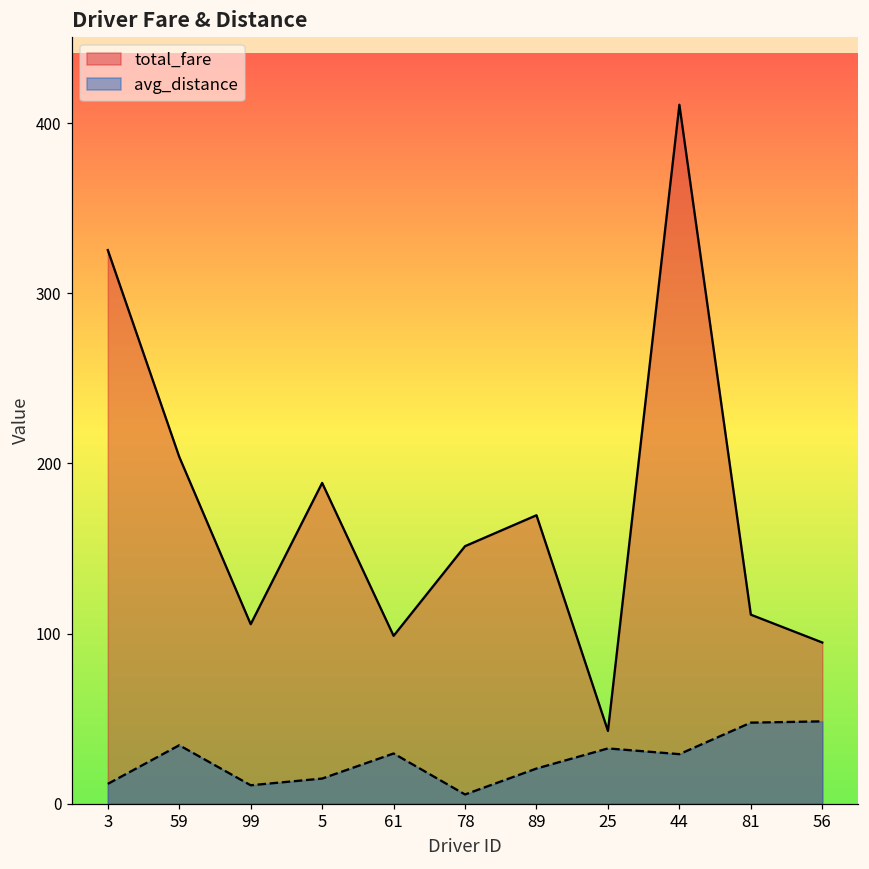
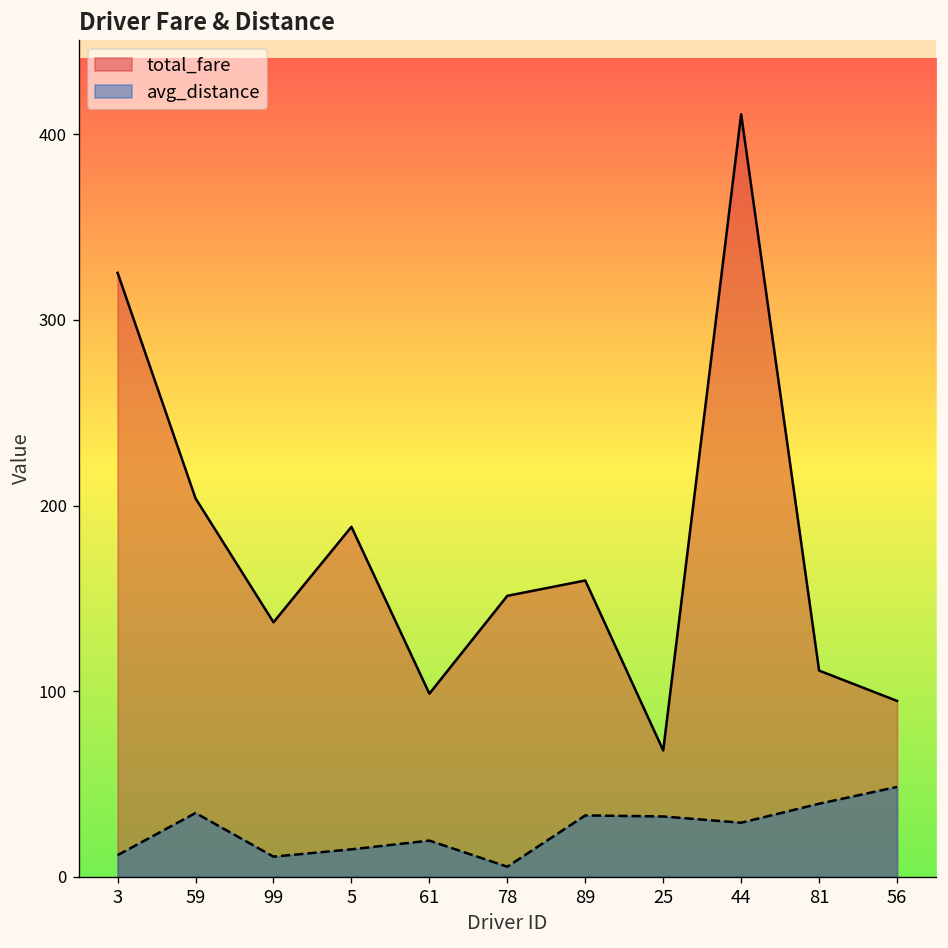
total_fare, 99: 106 -> 137
avg_distance, 61: 30 -> 20
total_fare, 89: 170 -> 160
avg_distance, 89: 21 -> 33
total_fare, 25: 43 -> 68
avg_distance, 81: 48 -> 39
